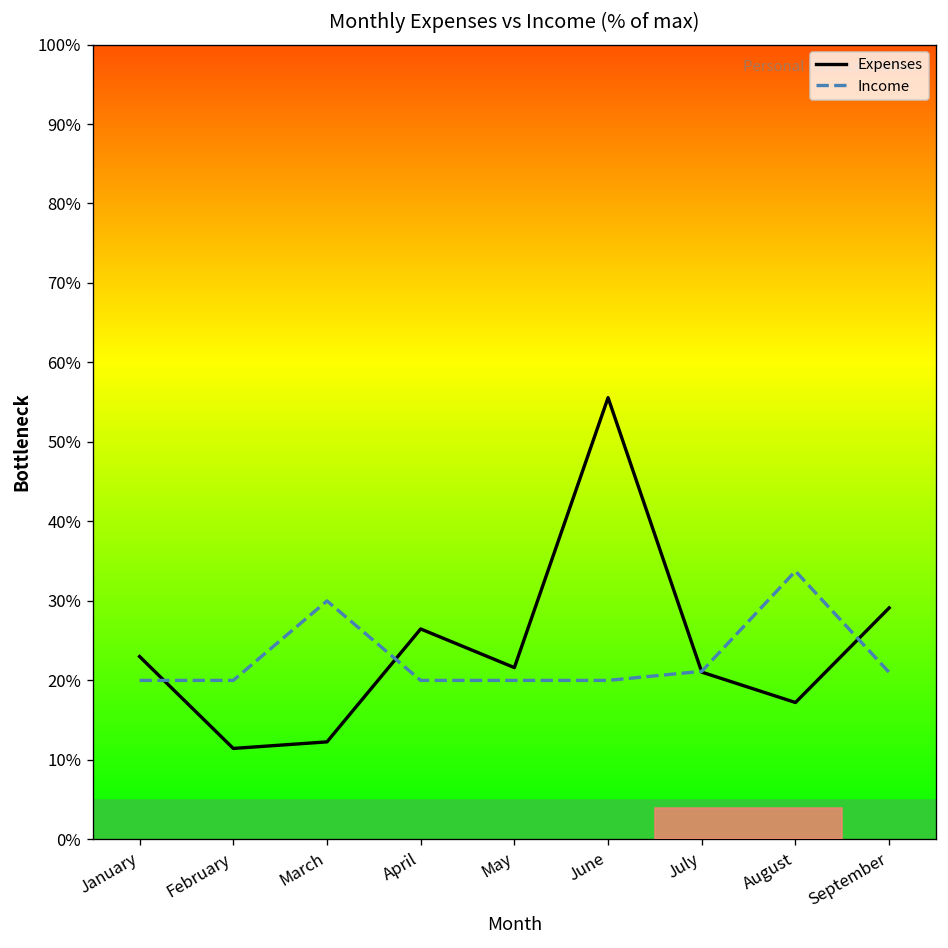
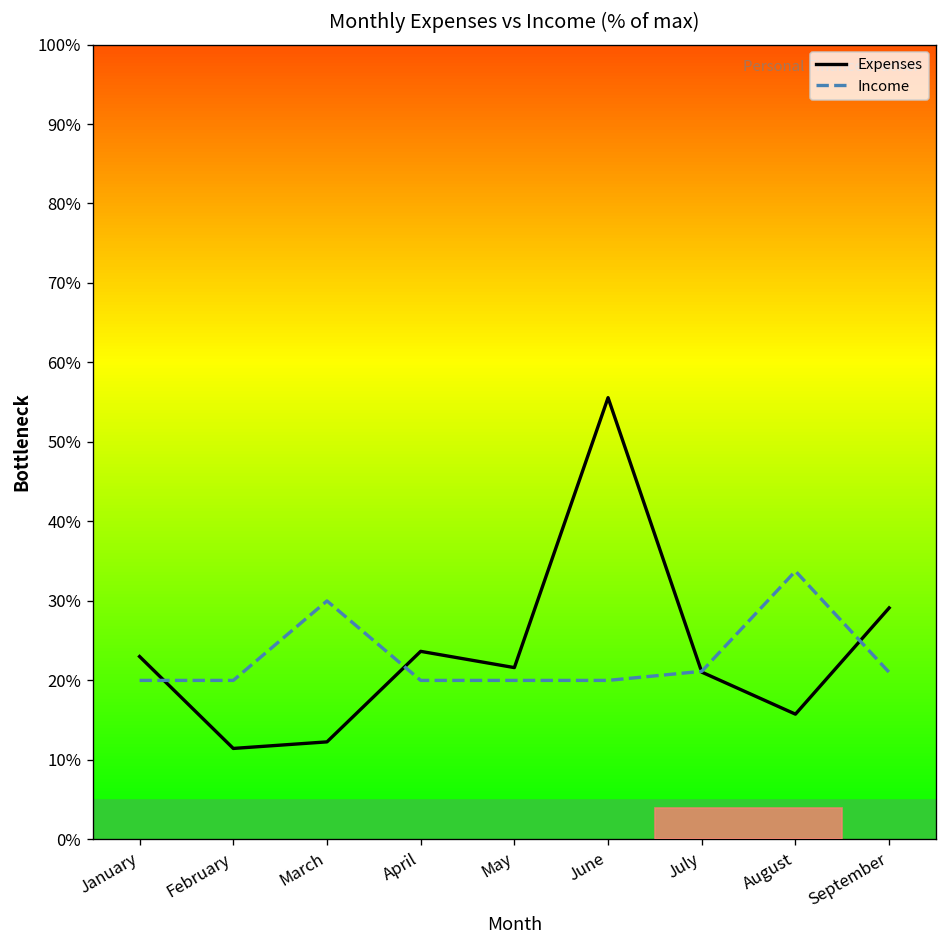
Expenses, April: 26% -> 24%
Expenses, August: 17% -> 16%
